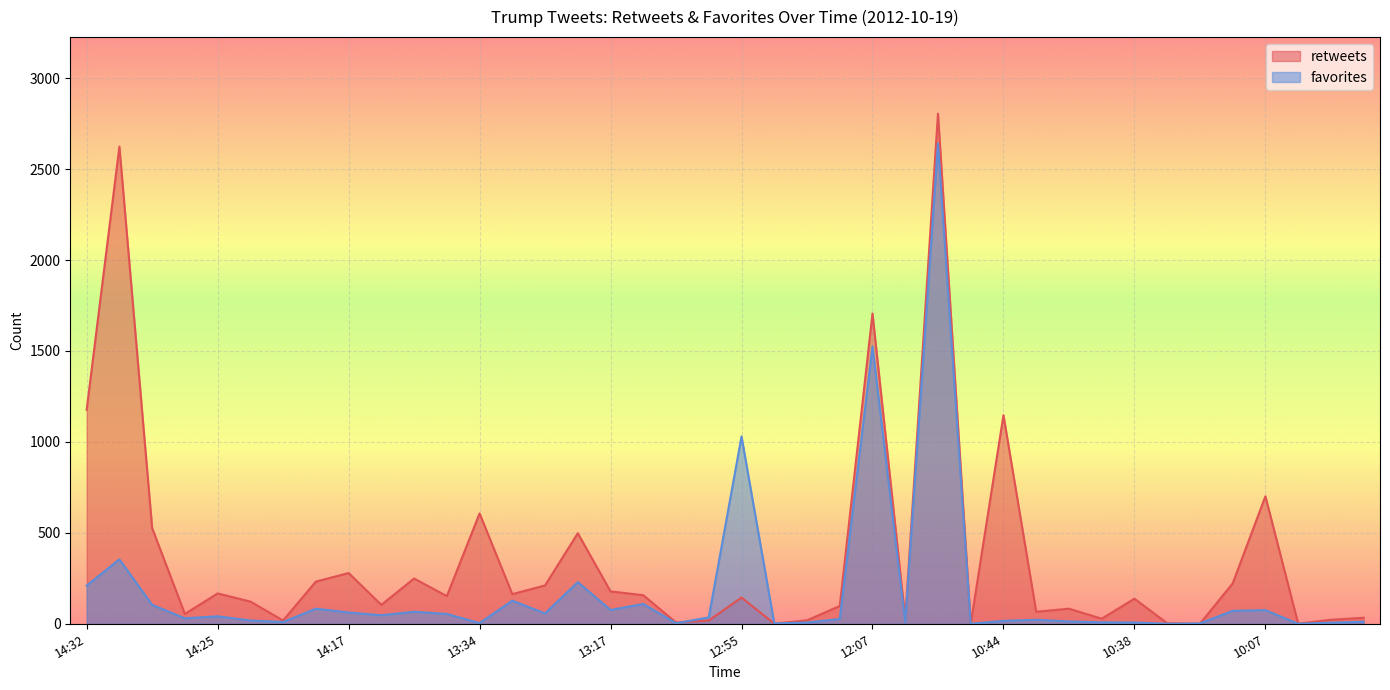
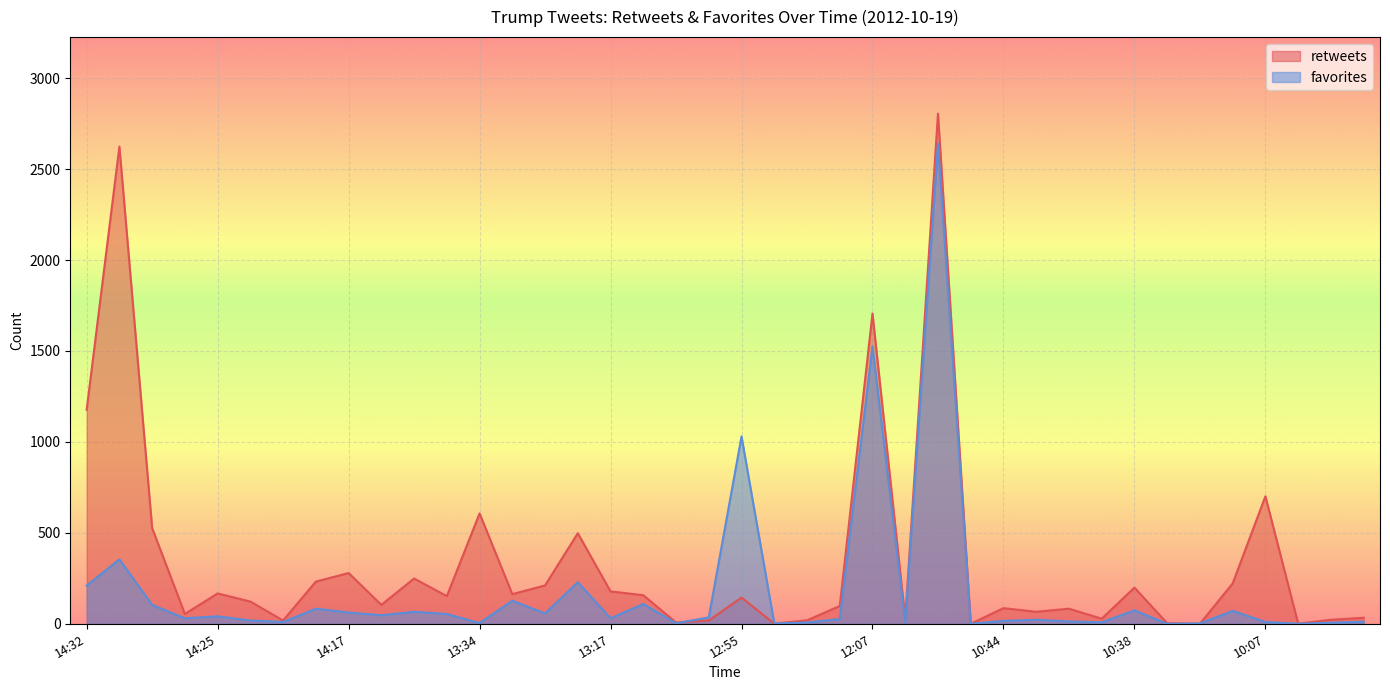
favorites, 13:17: 80 -> 30
retweets, 10:44: 1150 -> 90
retweets, 10:38: 140 -> 200
favorites, 10:38: 10 -> 70
favorites, 10:07: 80 -> 10
